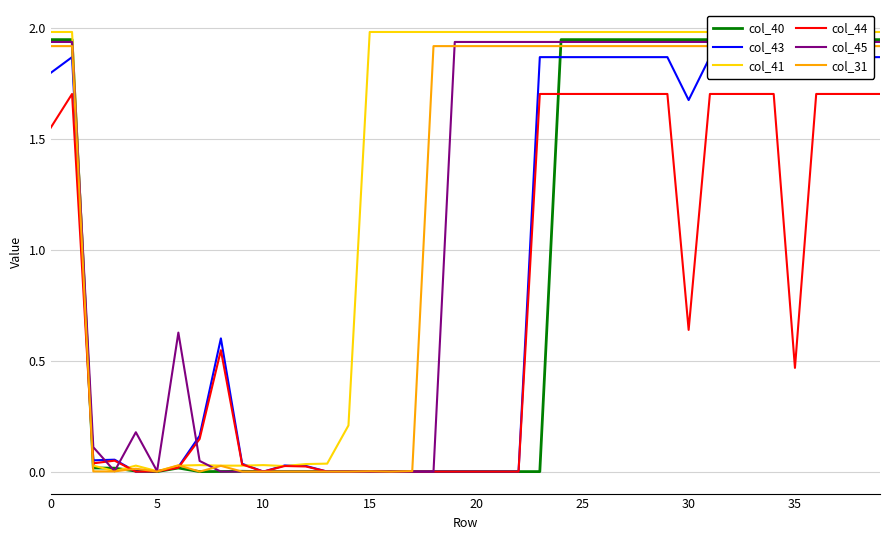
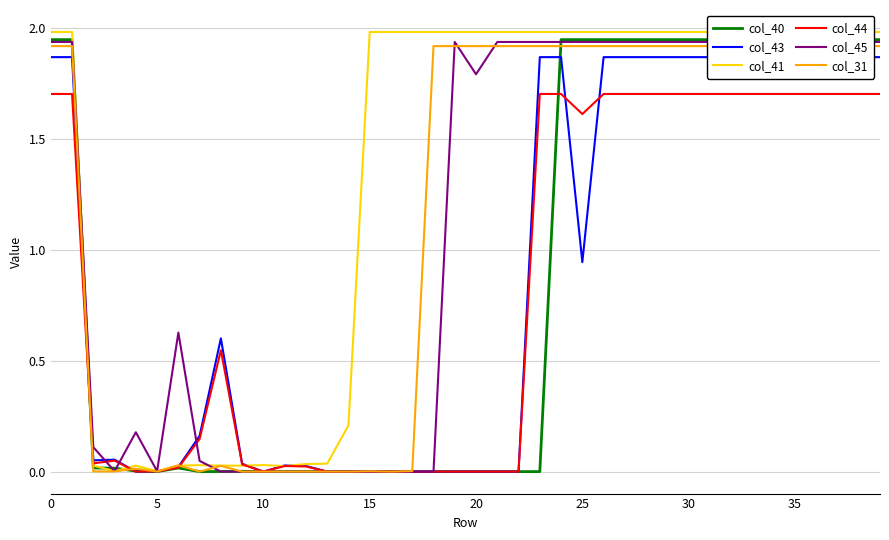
col_43, 0: 1.80 -> 1.87
col_44, 0: 1.55 -> 1.70
col_45, 20: 1.94 -> 1.79
col_43, 25: 1.87 -> 0.94
col_44, 25: 1.70 -> 1.61
col_43, 30: 1.67 -> 1.87
col_44, 30: 0.64 -> 1.70
col_44, 35: 0.47 -> 1.70
